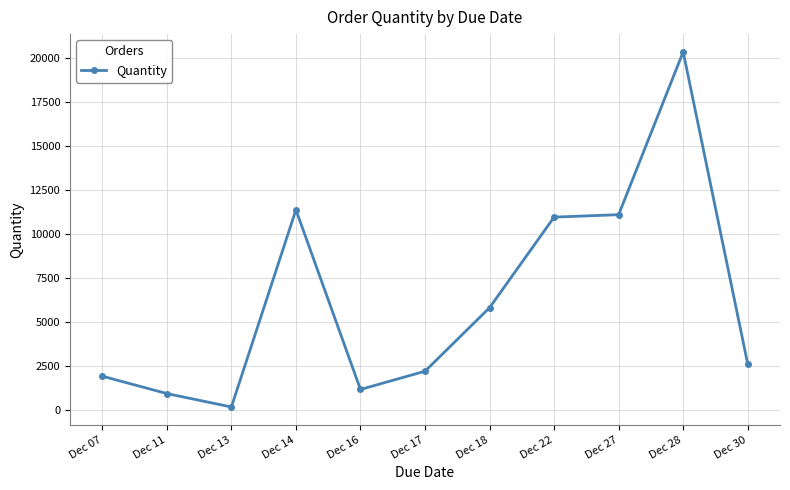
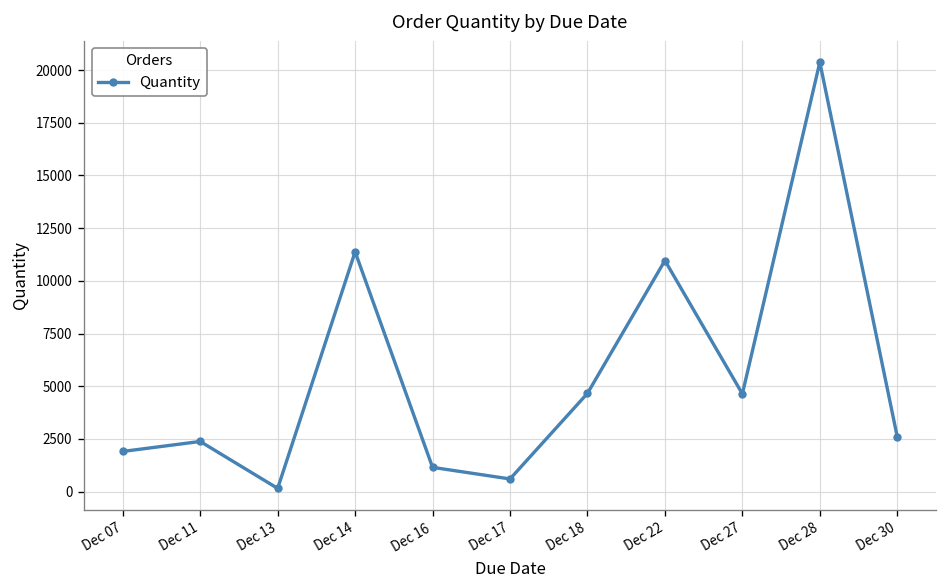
Dec 11: 900 -> 2400
Dec 17: 2200 -> 600
Dec 18: 5800 -> 4700
Dec 27: 11100 -> 4600
